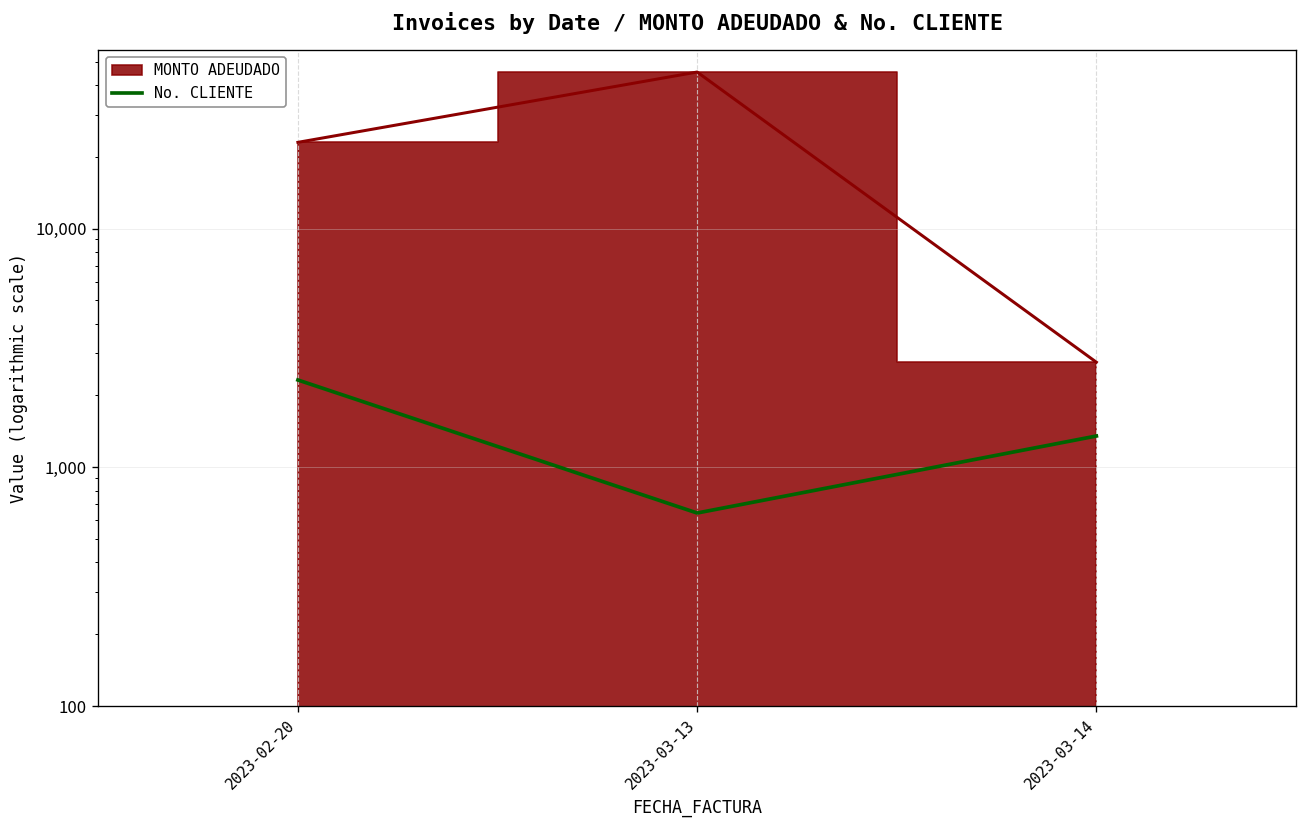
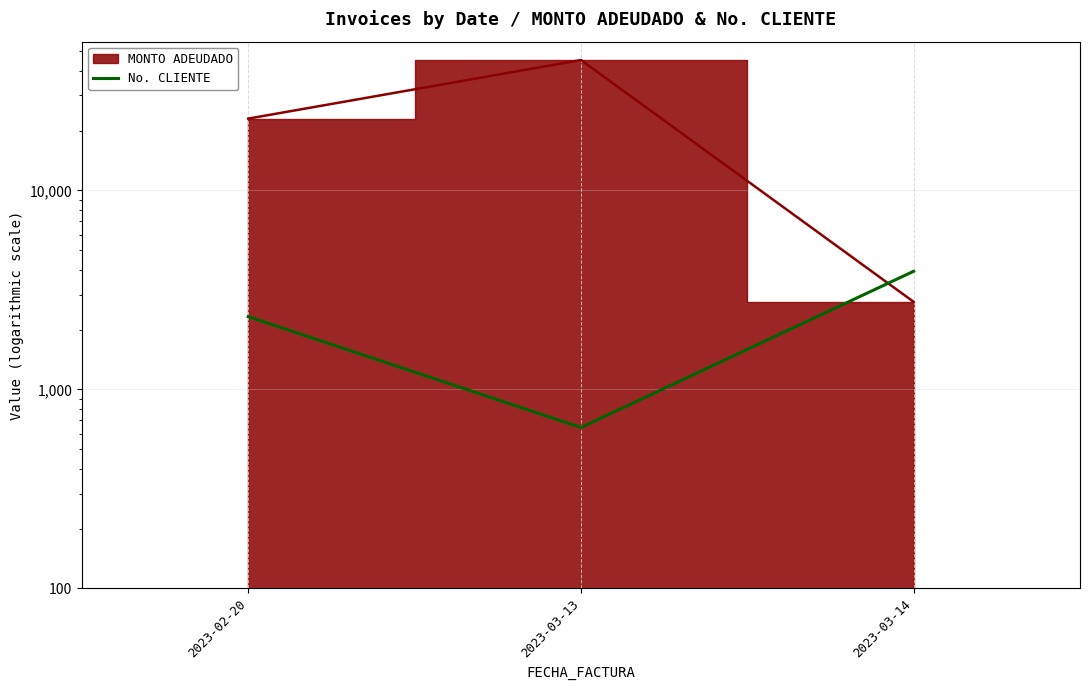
No. CLIENTE, 2023-03-14: 1,400 -> 3,900
